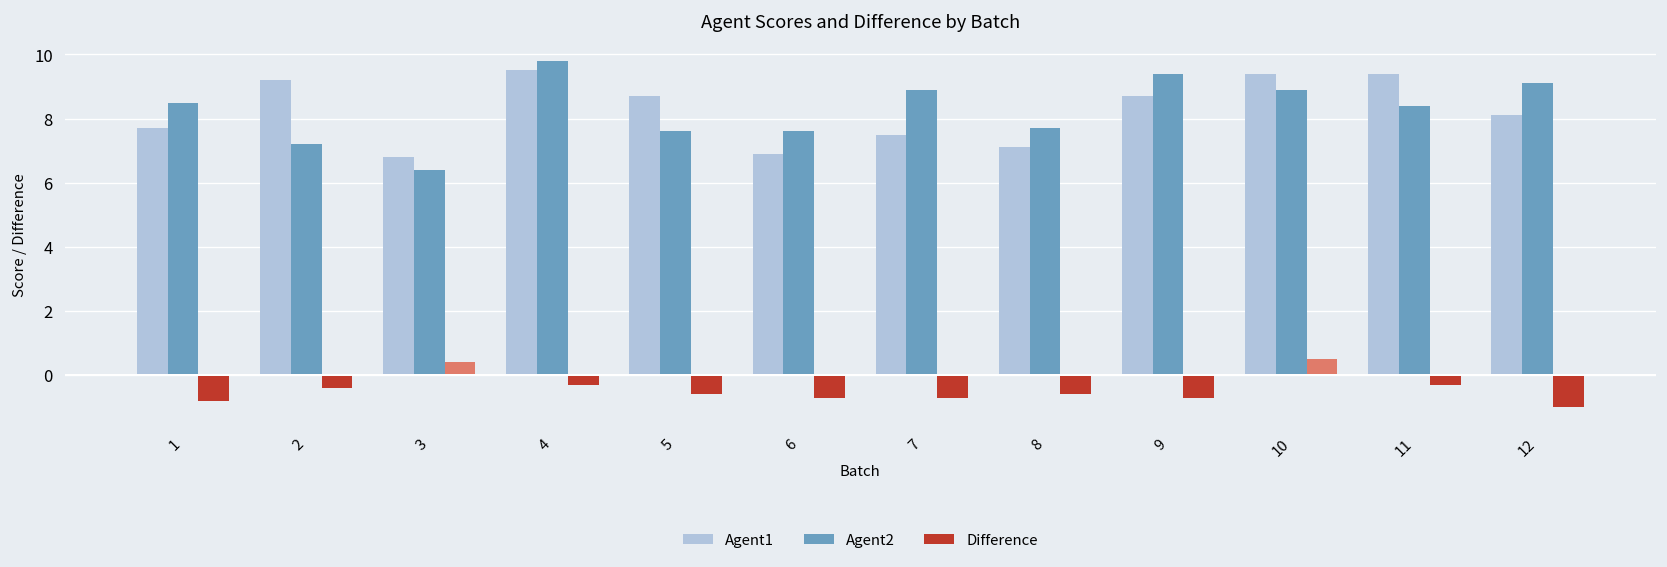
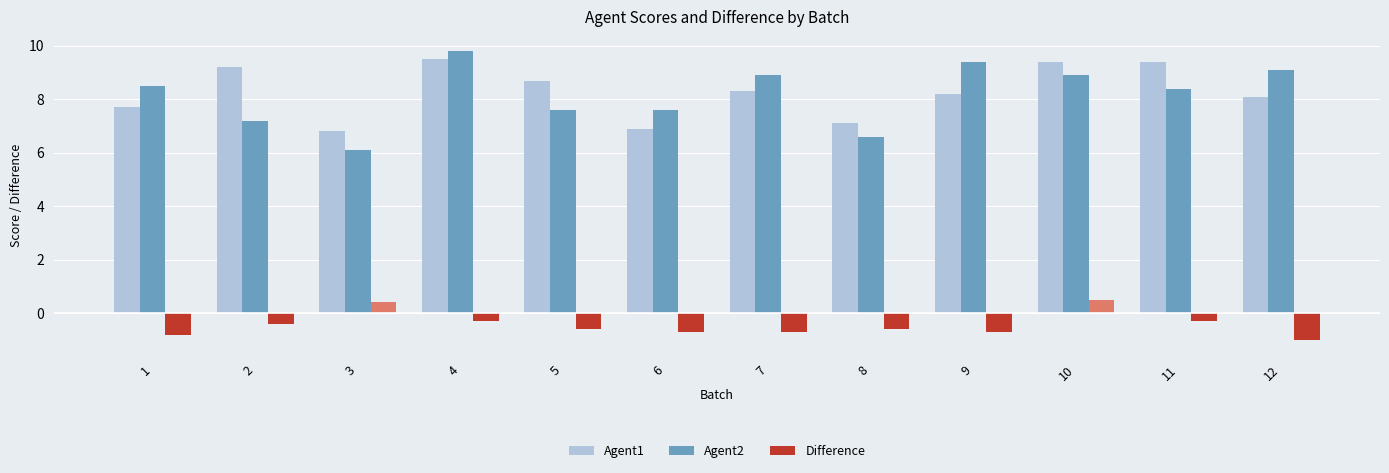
Agent2, 3: 6.4 -> 6.1
Agent1, 7: 7.5 -> 8.3
Agent2, 8: 7.7 -> 6.6
Agent1, 9: 8.7 -> 8.2
